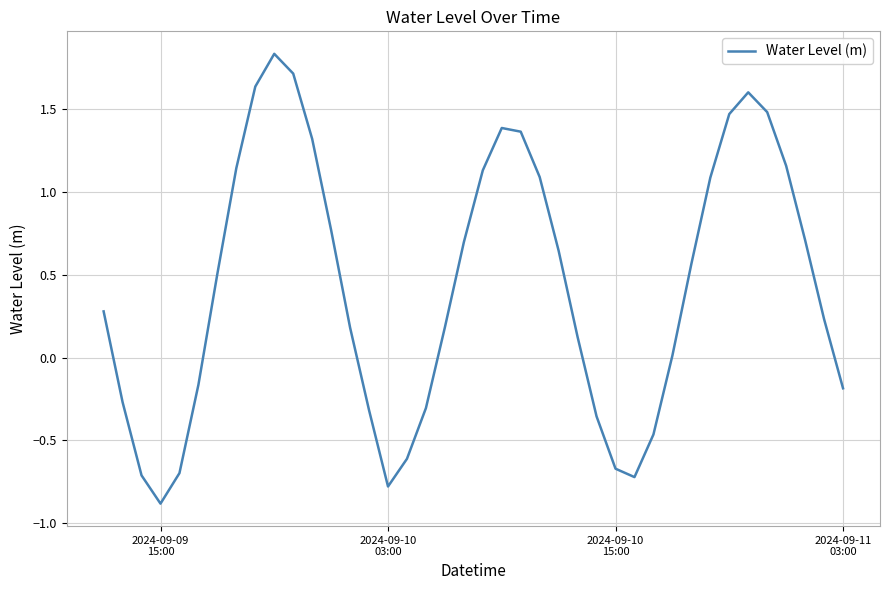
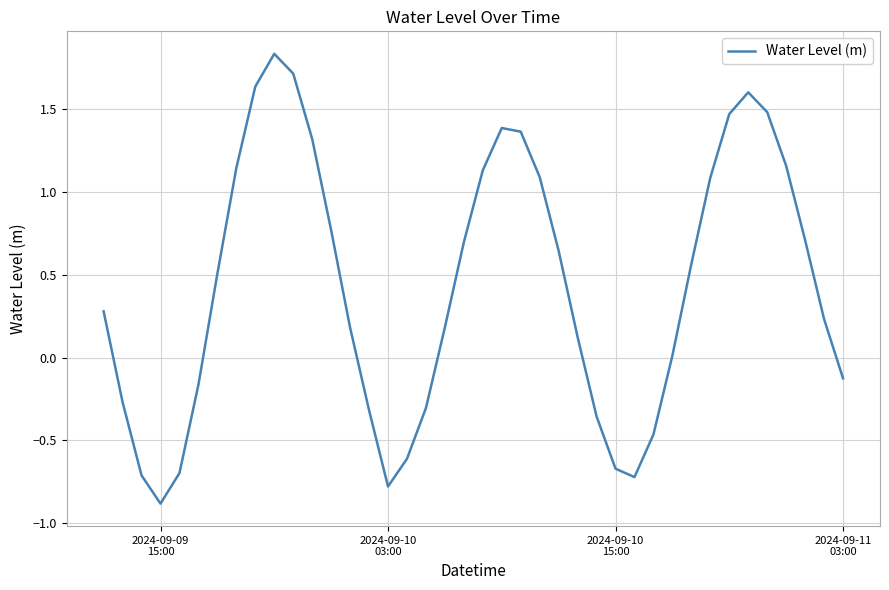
2024-09-11 03:00: -0.19 -> -0.13
